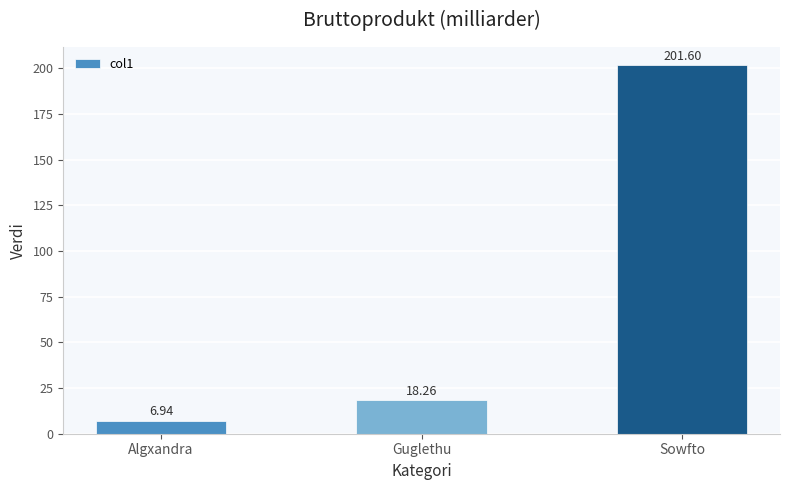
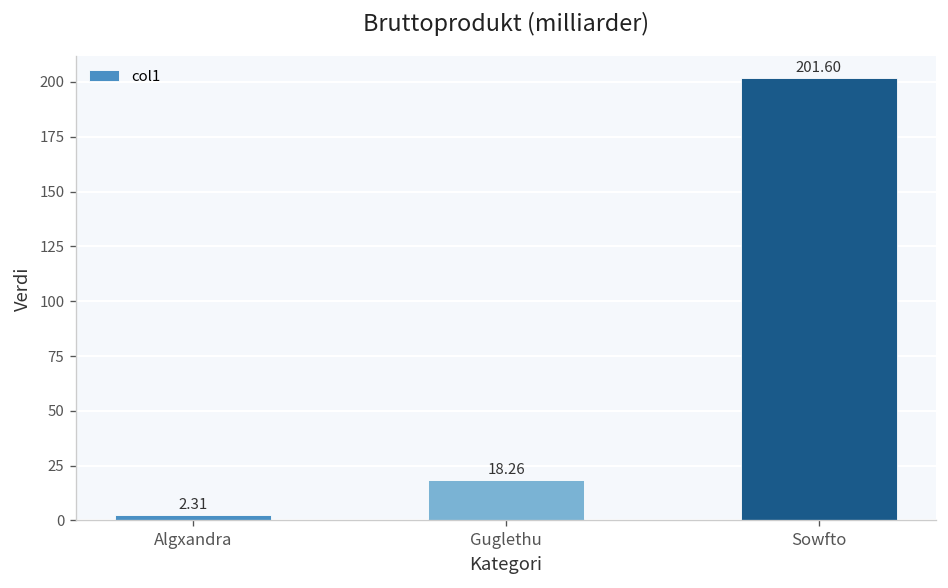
Algxandra: 6.94 -> 2.31
